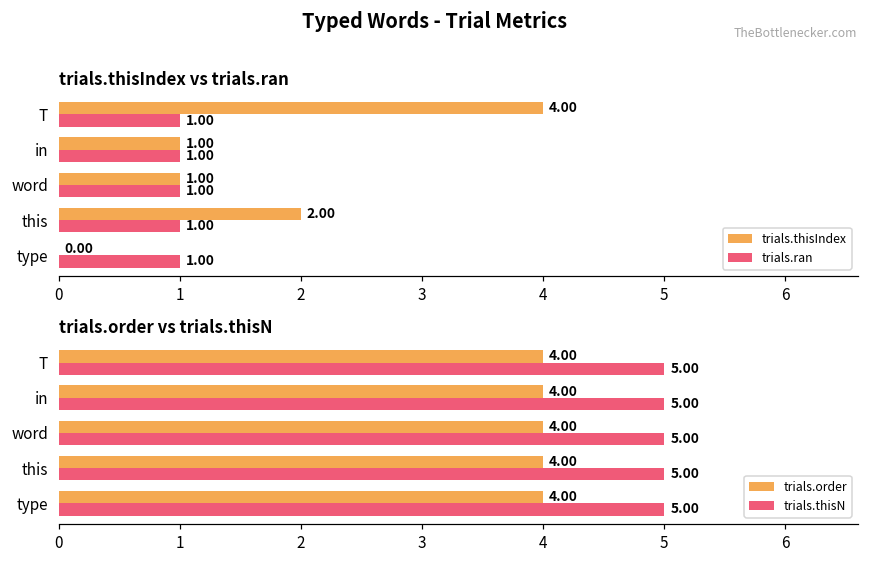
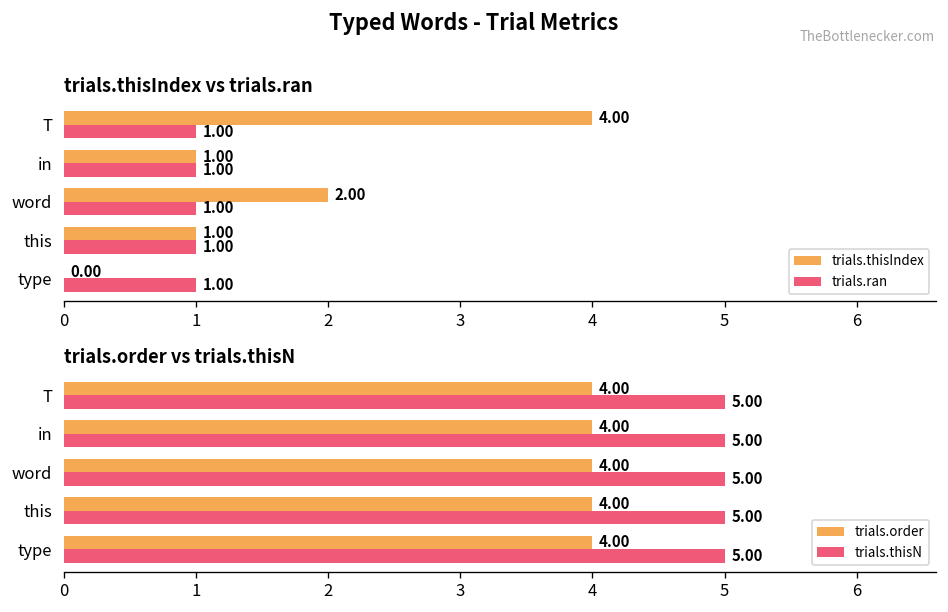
trials.thisIndex vs trials.ran, trials.thisIndex, word: 1.00 -> 2.00
trials.thisIndex vs trials.ran, trials.thisIndex, this: 2.00 -> 1.00
